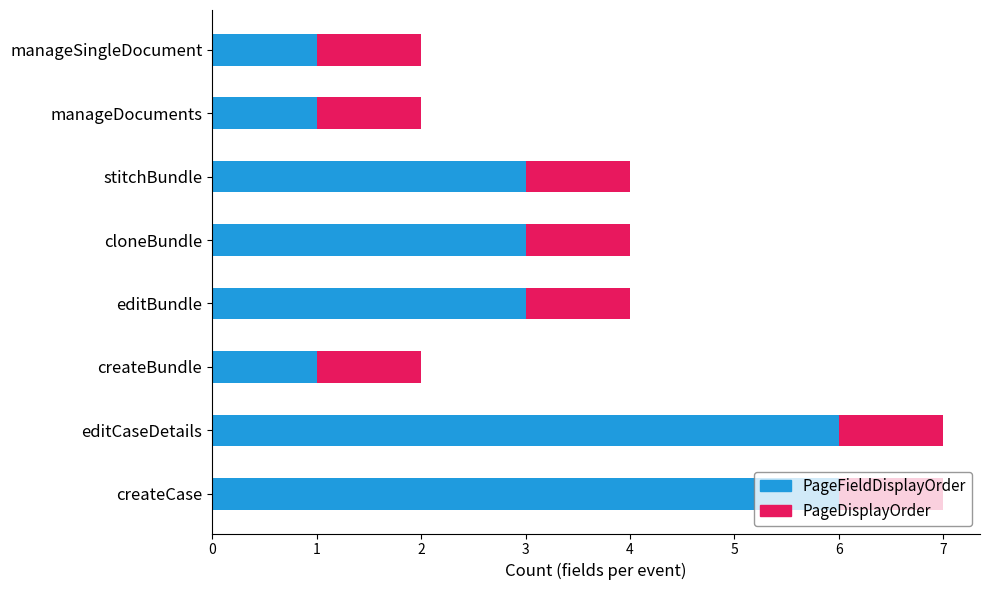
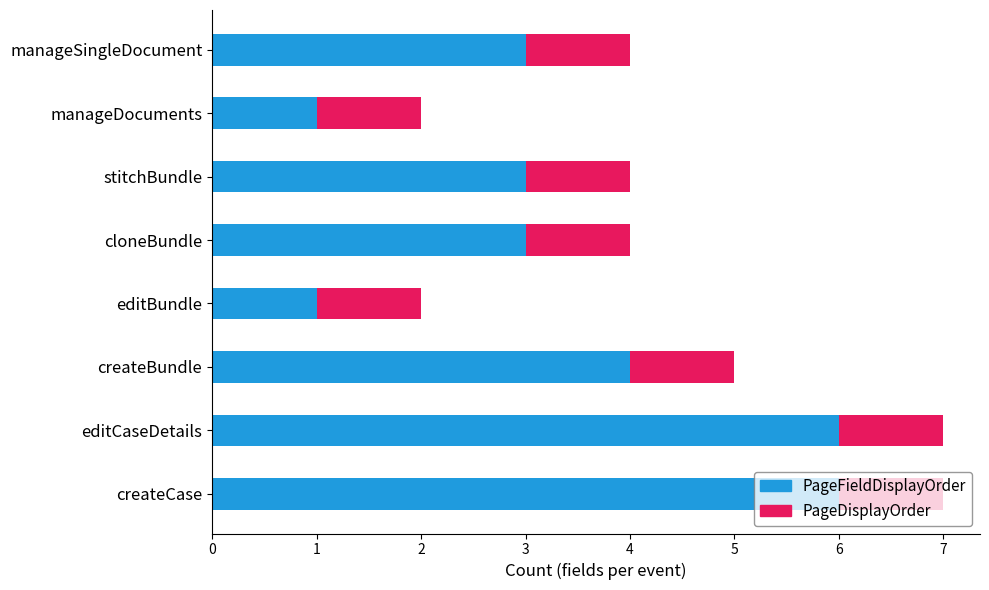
PageFieldDisplayOrder, manageSingleDocument: 1 -> 3
PageFieldDisplayOrder, editBundle: 3 -> 1
PageFieldDisplayOrder, createBundle: 1 -> 4
